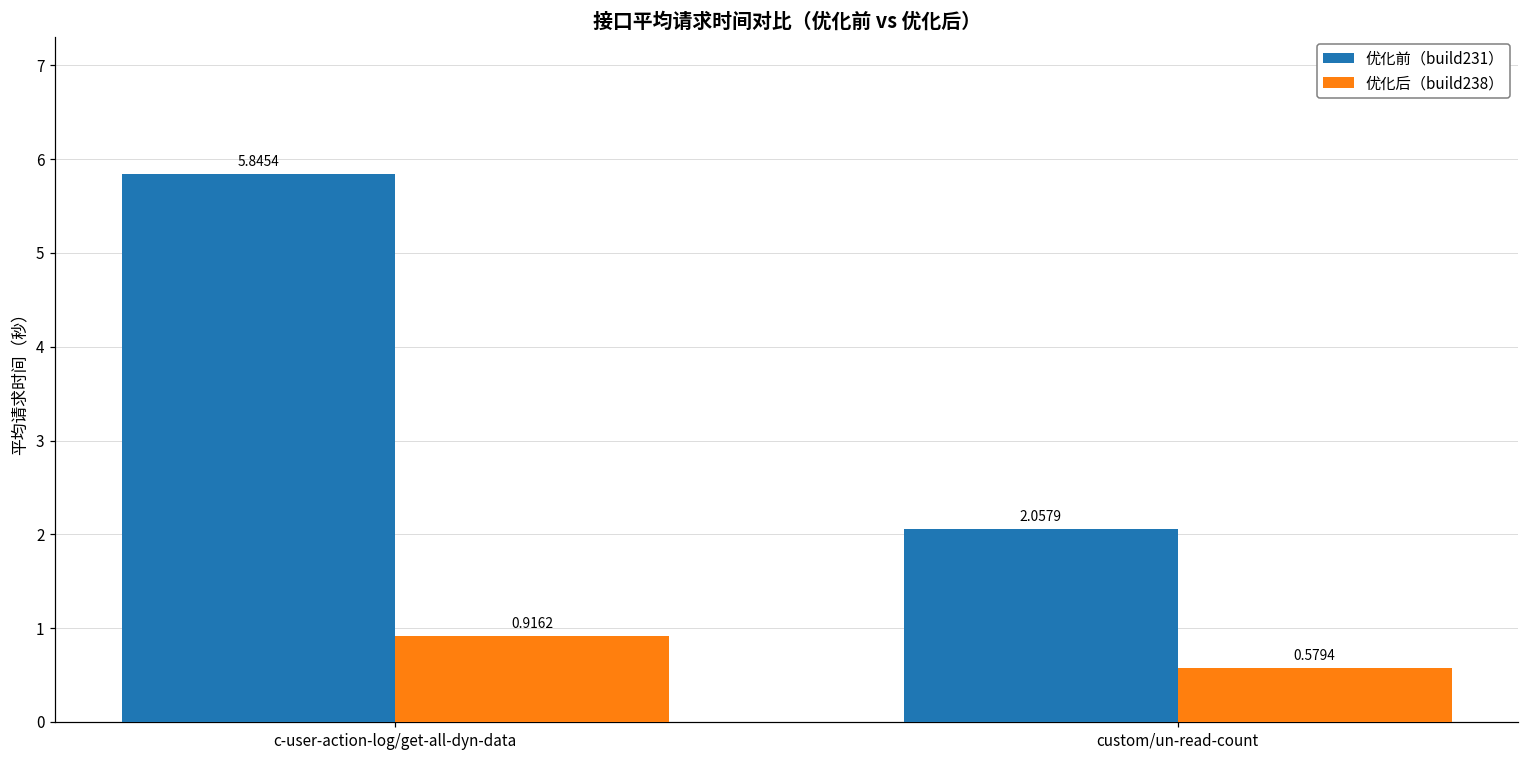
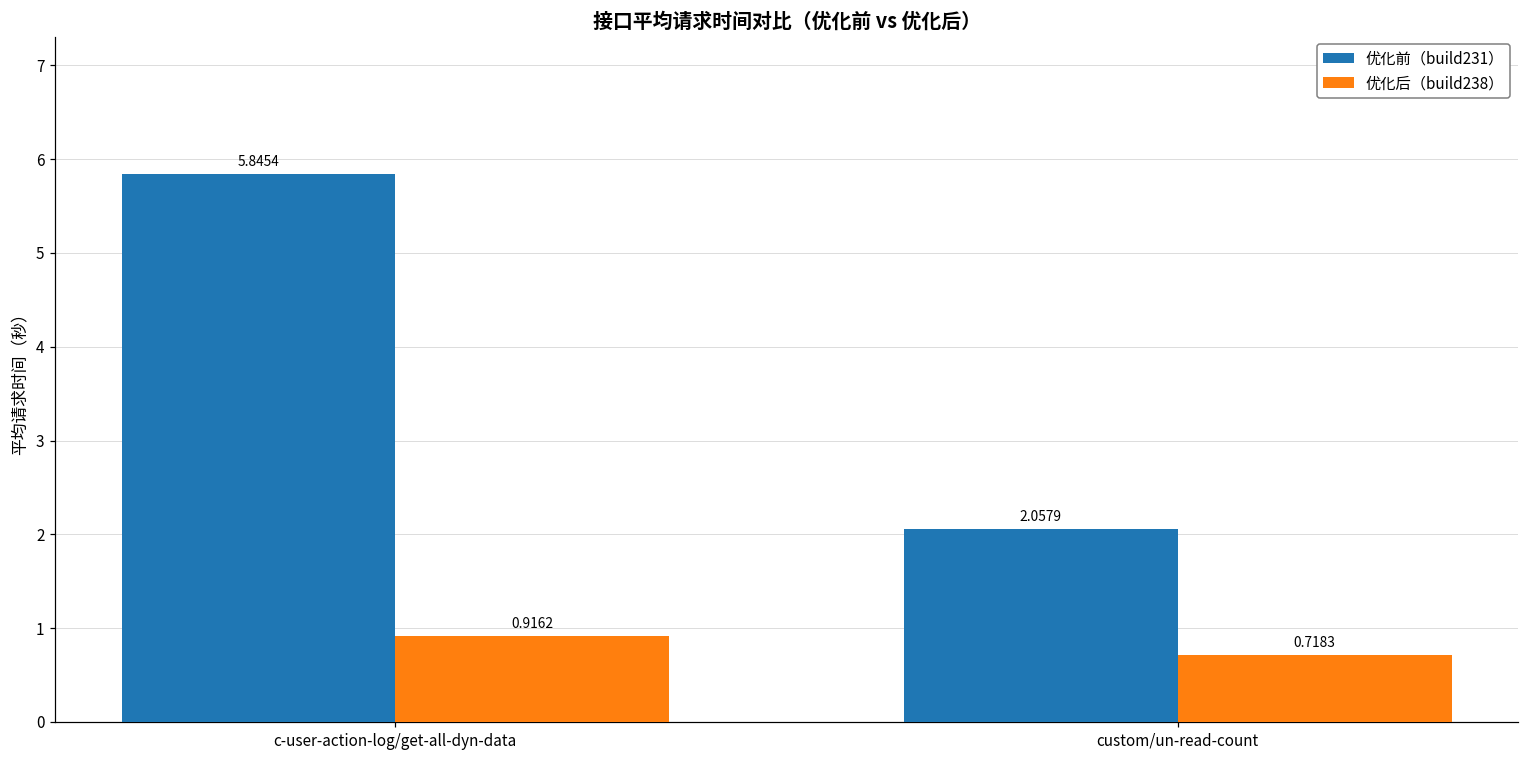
优化后（build238）, custom/un-read-count: 0.5794 -> 0.7183
